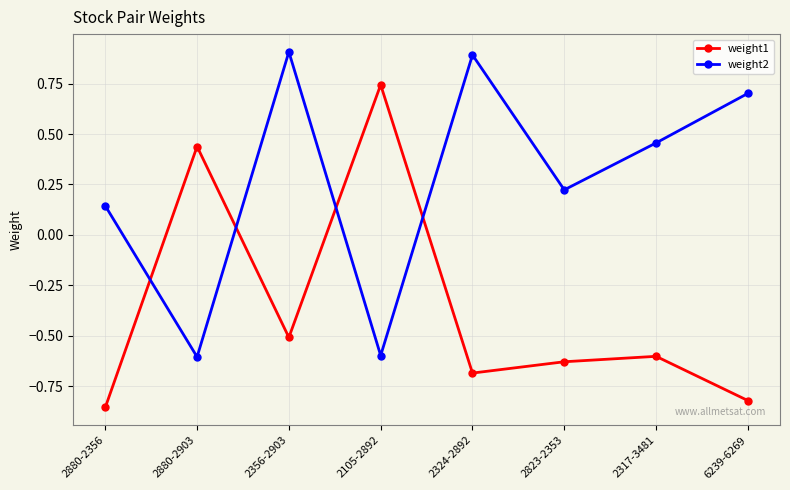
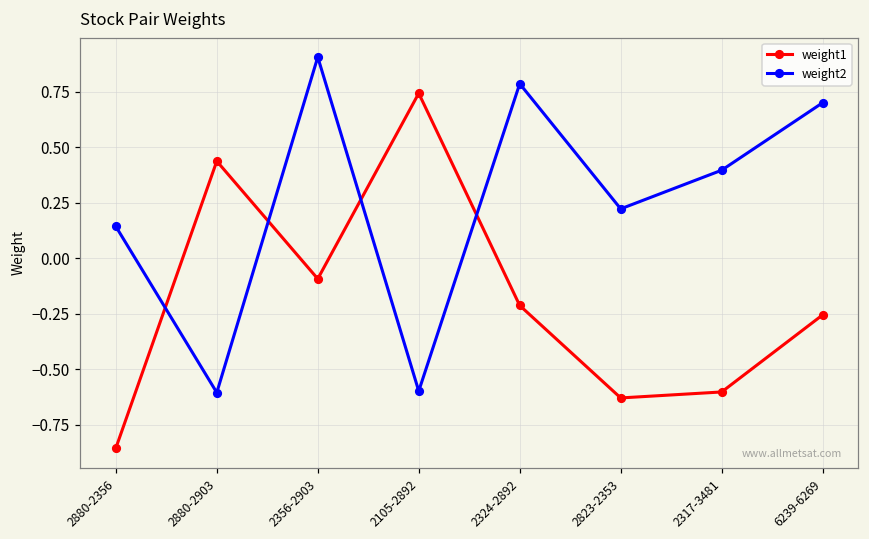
weight1, 2356-2903: -0.51 -> -0.09
weight1, 2324-2892: -0.69 -> -0.21
weight2, 2324-2892: 0.89 -> 0.79
weight2, 2317-3481: 0.46 -> 0.40
weight1, 6239-6269: -0.82 -> -0.26
